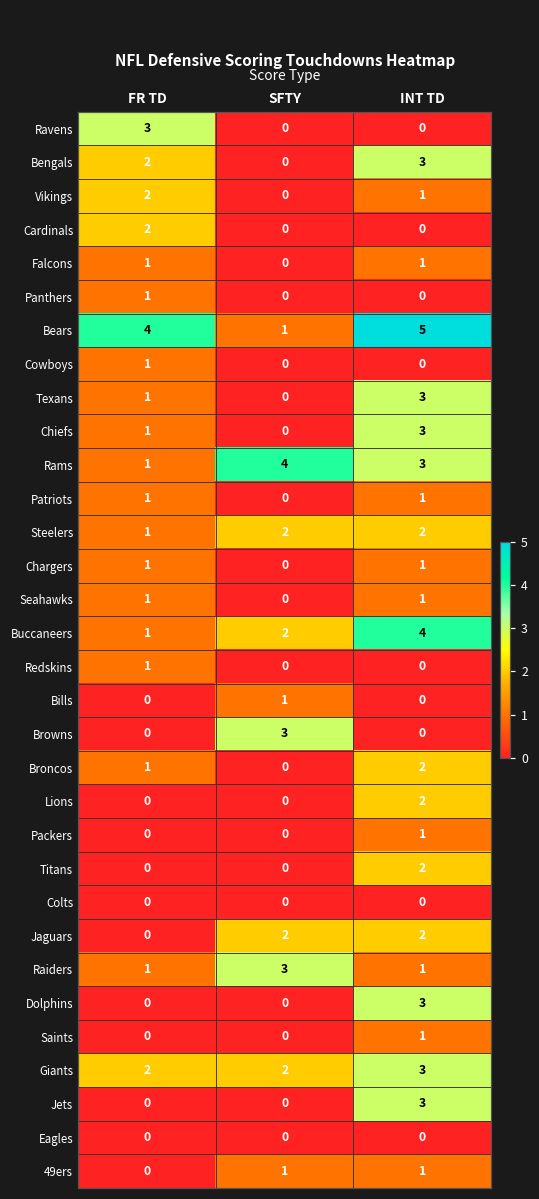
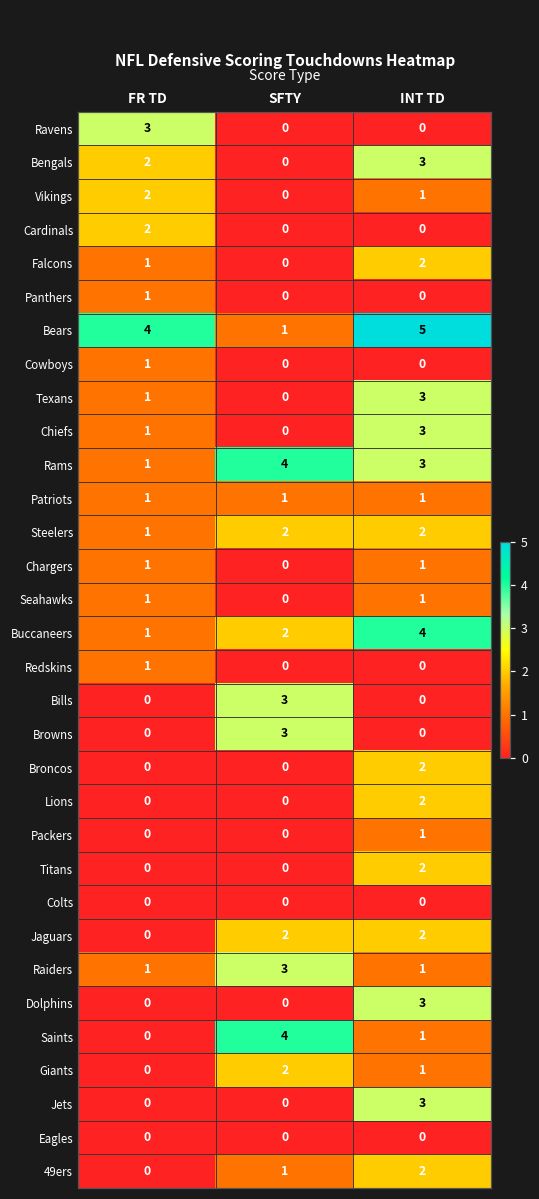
Falcons, INT TD: 1 -> 2
Patriots, SFTY: 0 -> 1
Bills, SFTY: 1 -> 3
Broncos, FR TD: 1 -> 0
Saints, SFTY: 0 -> 4
Giants, FR TD: 2 -> 0
Giants, INT TD: 3 -> 1
49ers, INT TD: 1 -> 2
